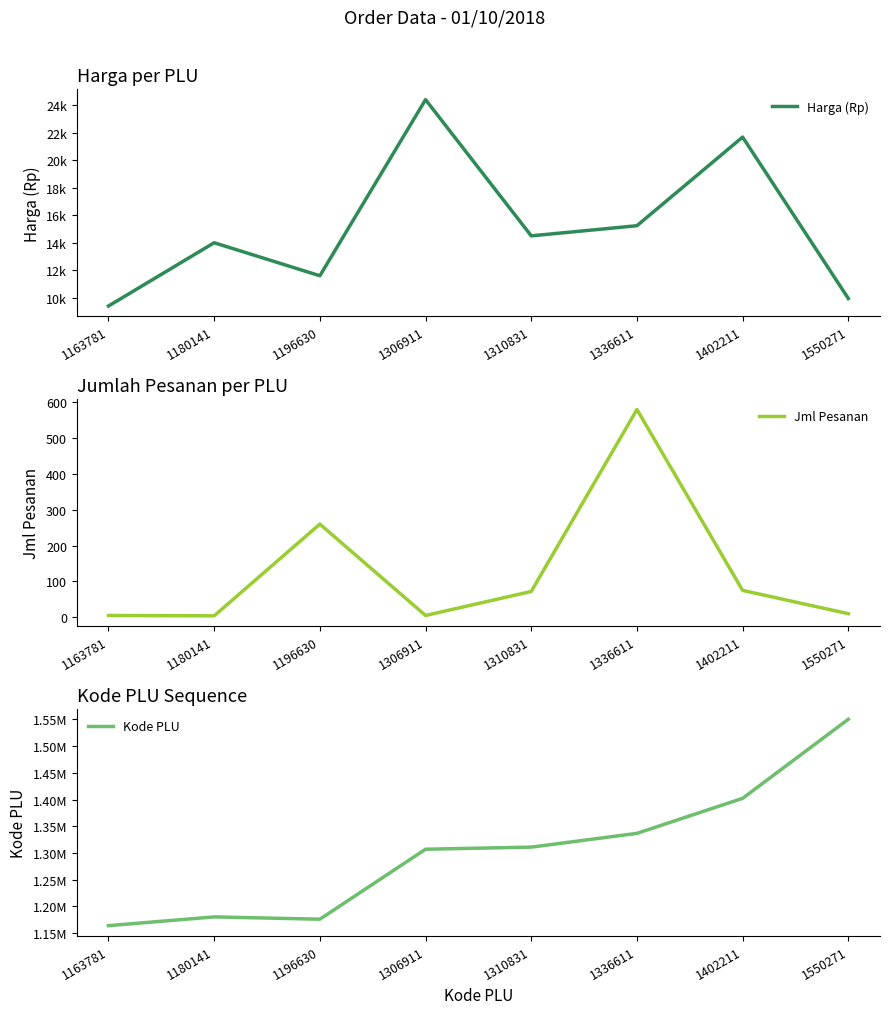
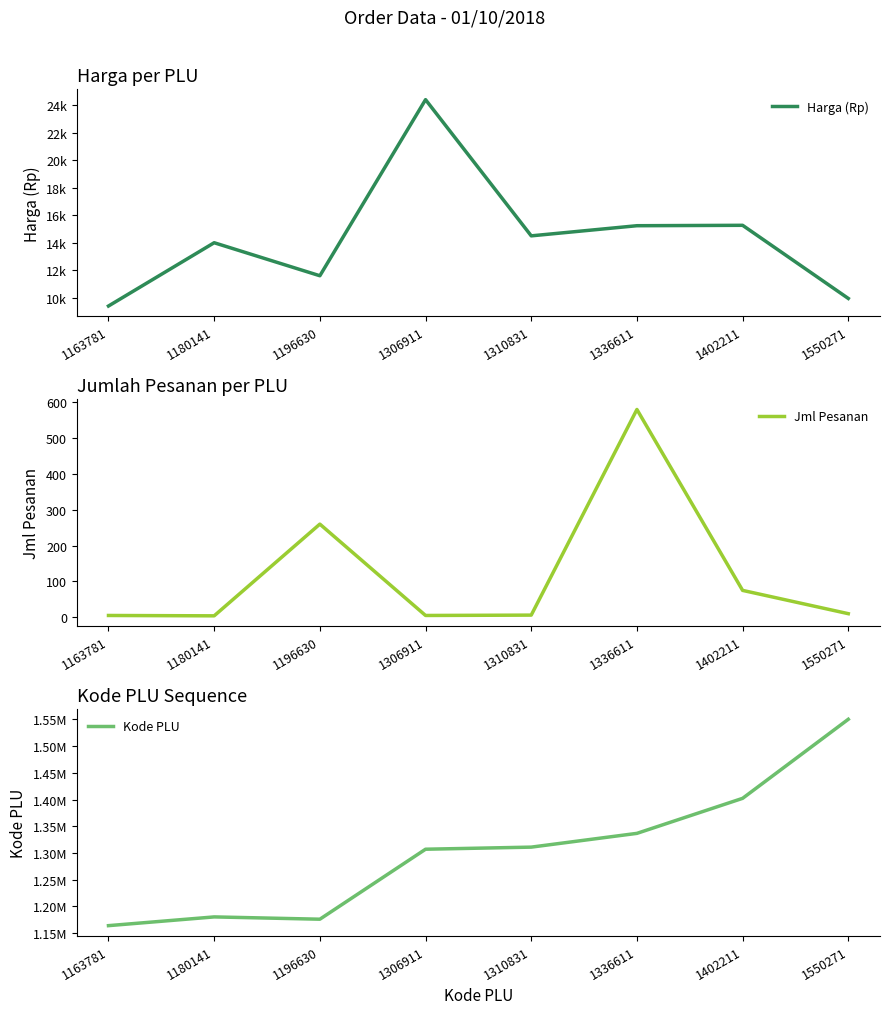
Harga per PLU, 1402211: 21700 -> 15300
Jumlah Pesanan per PLU, 1310831: 70 -> 10
